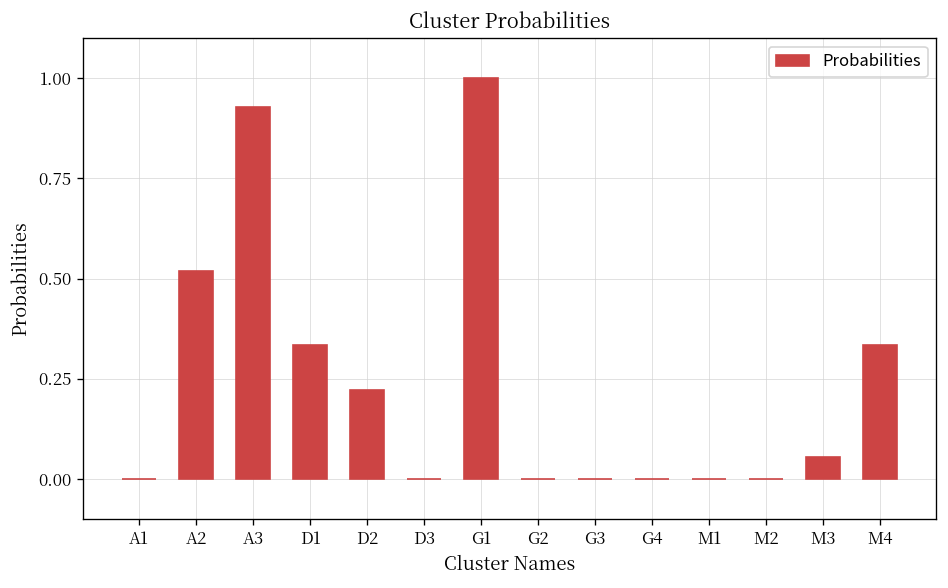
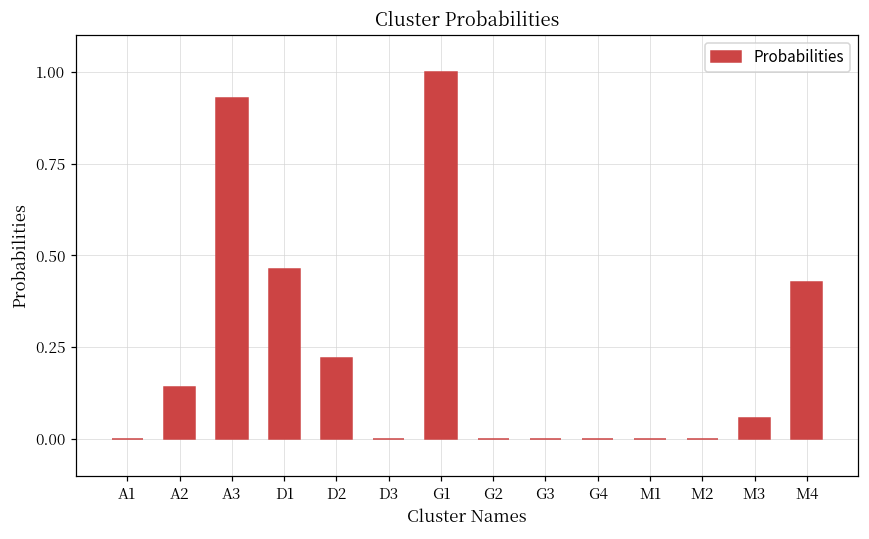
A2: 0.52 -> 0.14
D1: 0.33 -> 0.46
M4: 0.33 -> 0.43
